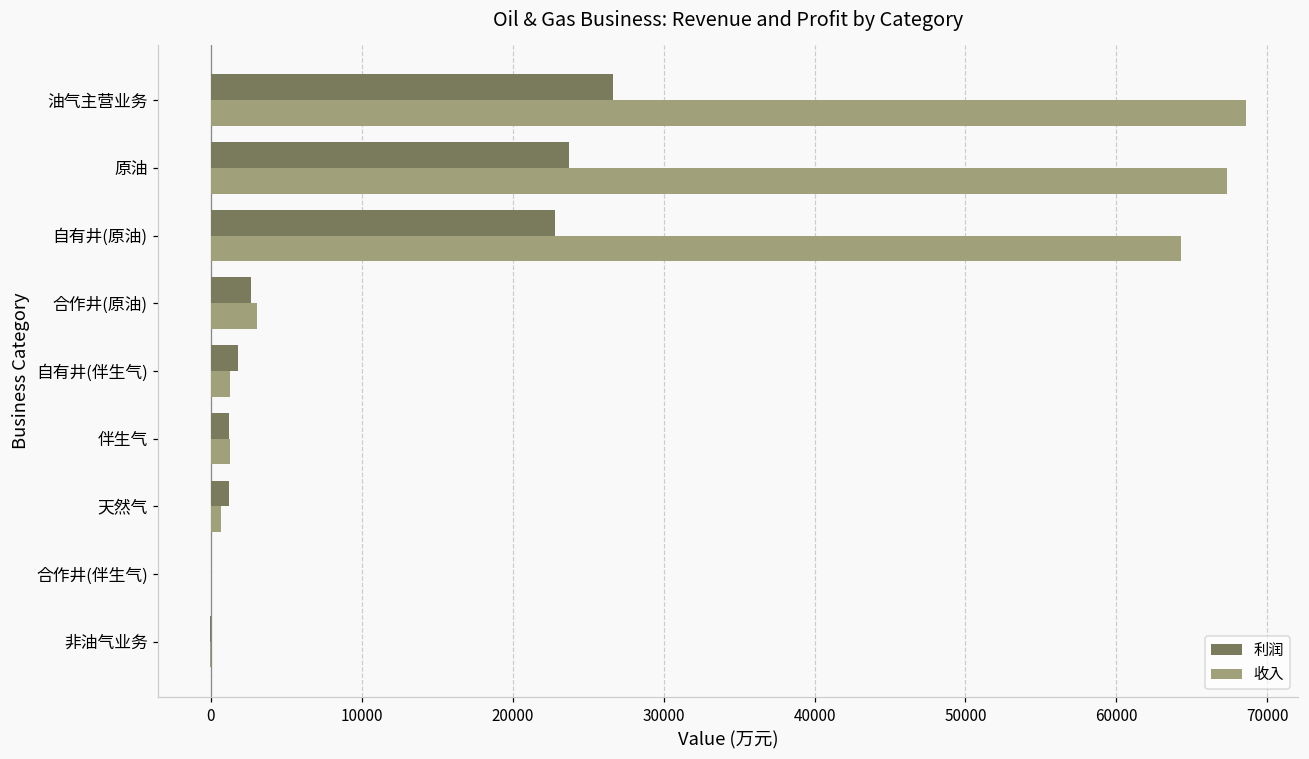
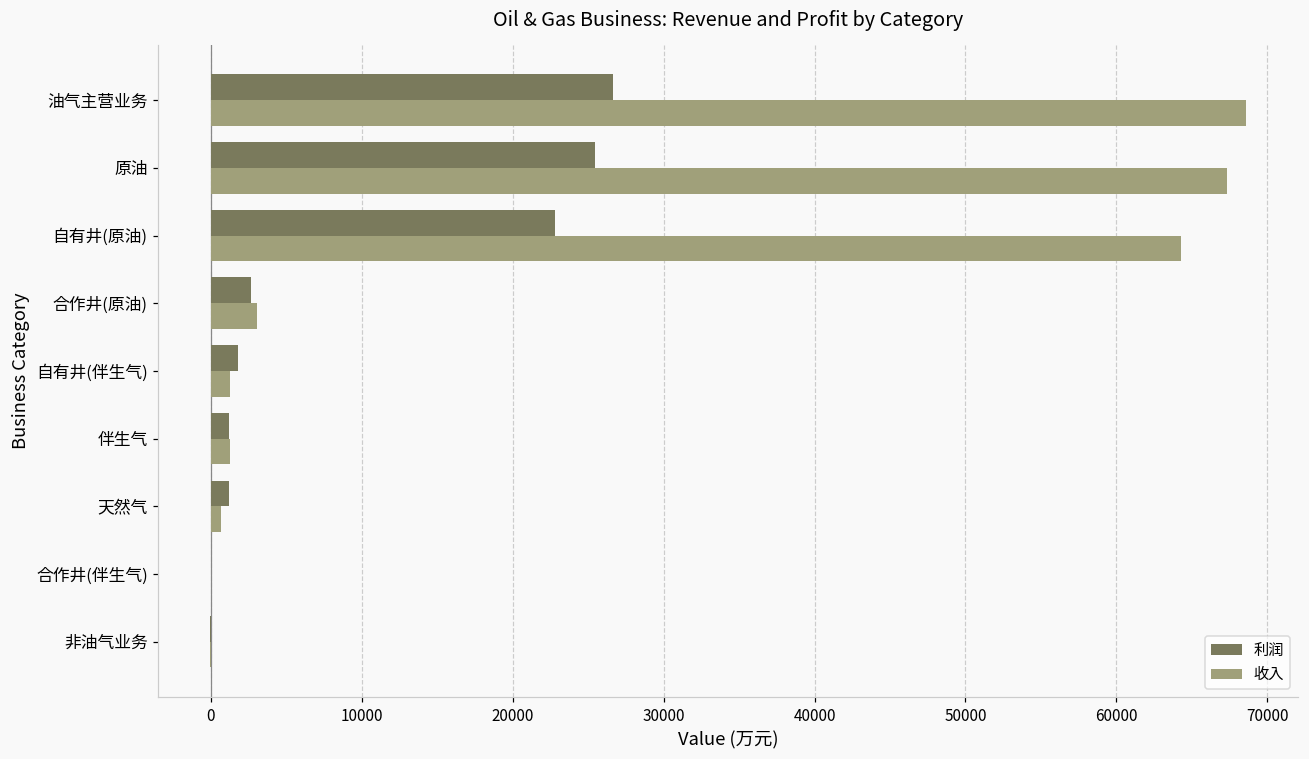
利润, 原油: 23700 -> 25400
